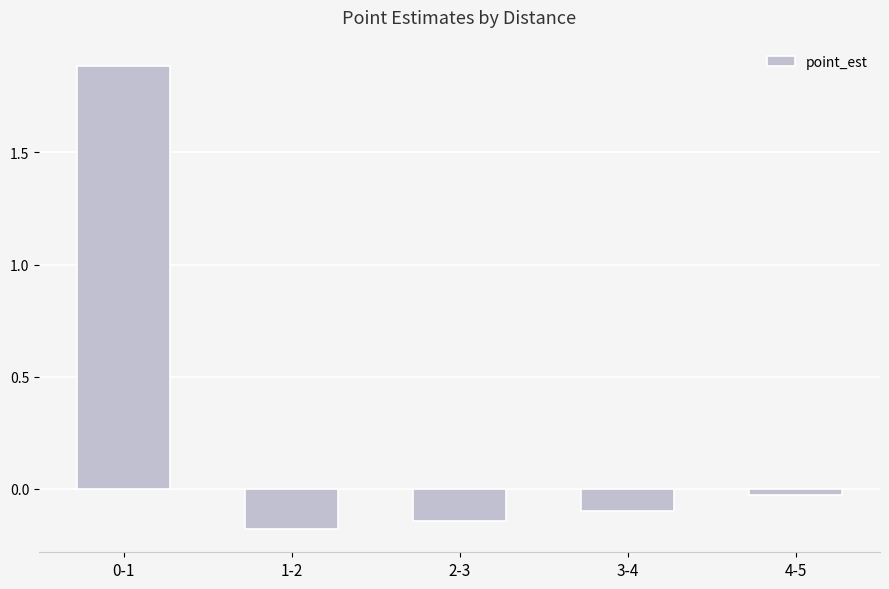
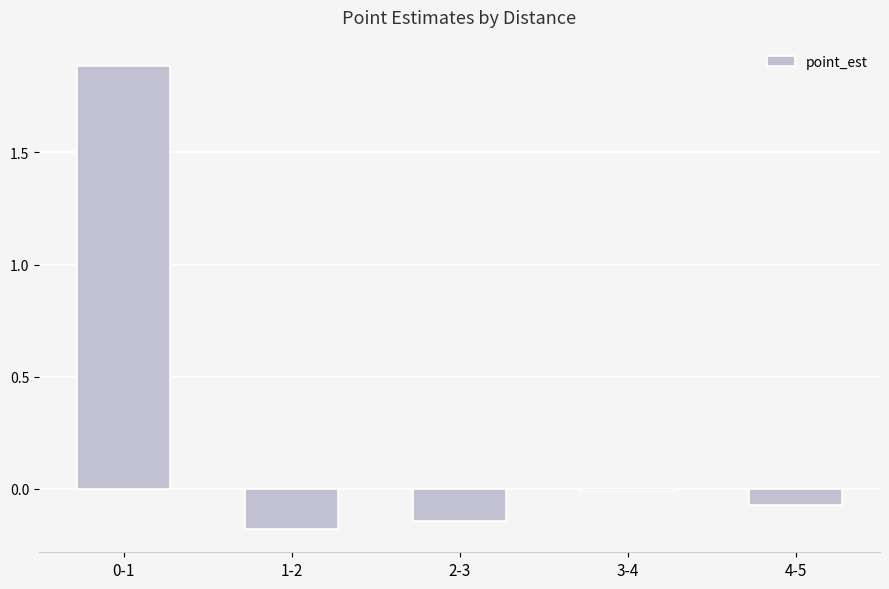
3-4: -0.10 -> -0.01
4-5: -0.03 -> -0.07
